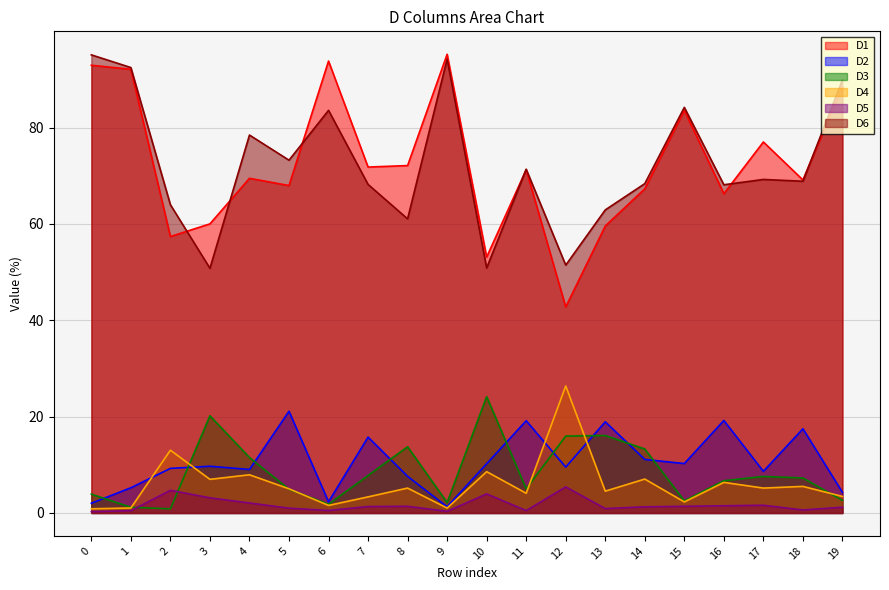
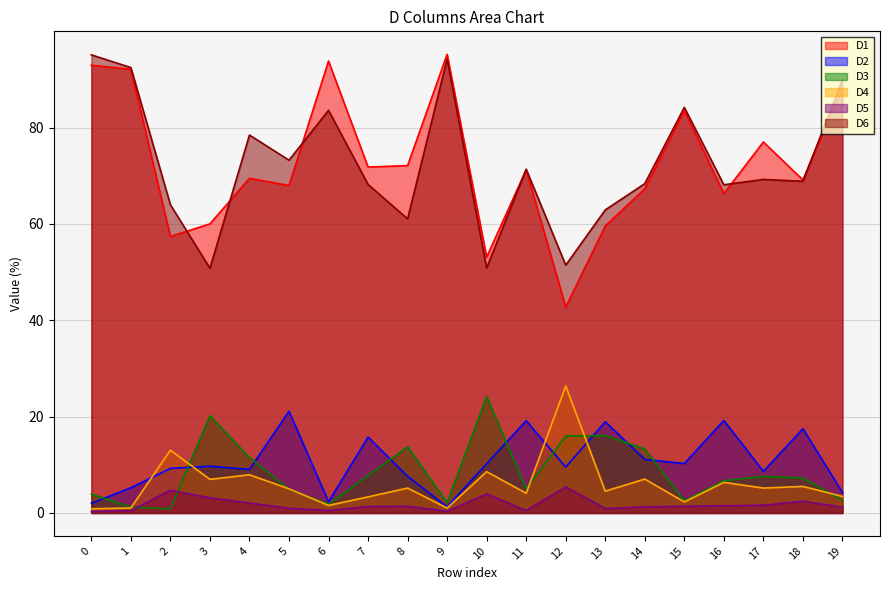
D5, 18: 1 -> 2
